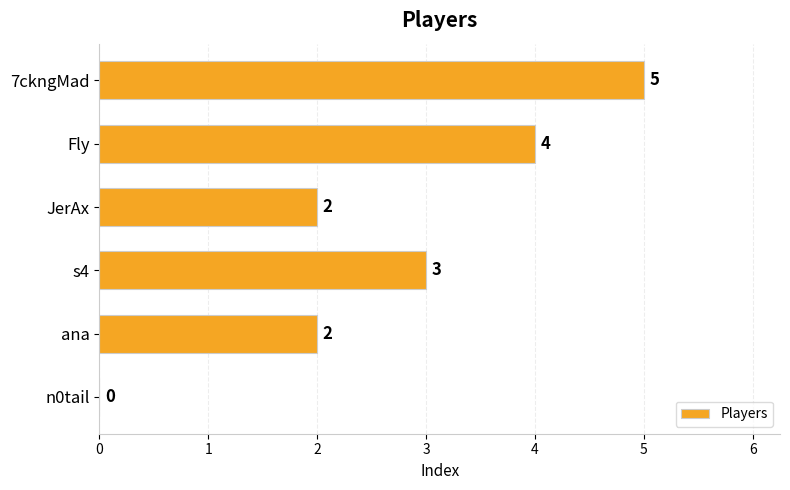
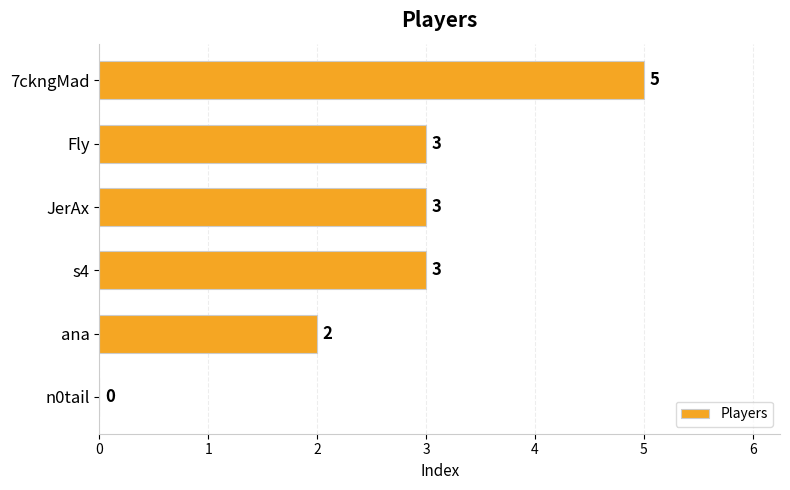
Fly: 4 -> 3
JerAx: 2 -> 3
